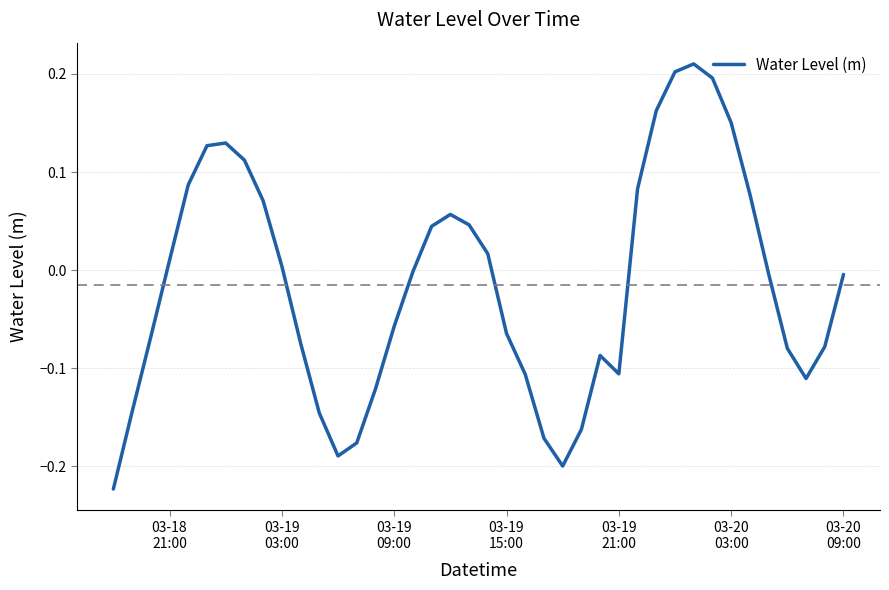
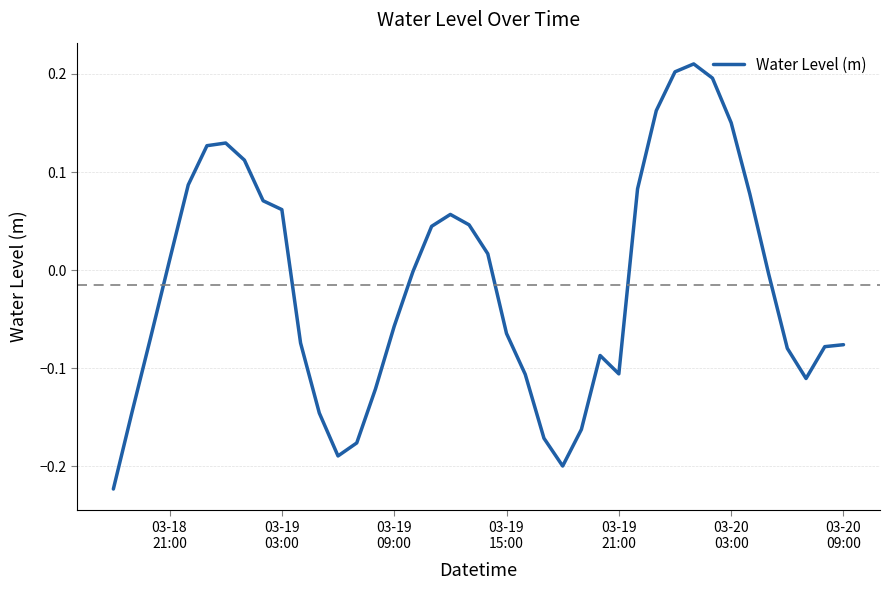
03-19 03:00: 0.00 -> 0.06
03-20 09:00: 0.00 -> -0.08
